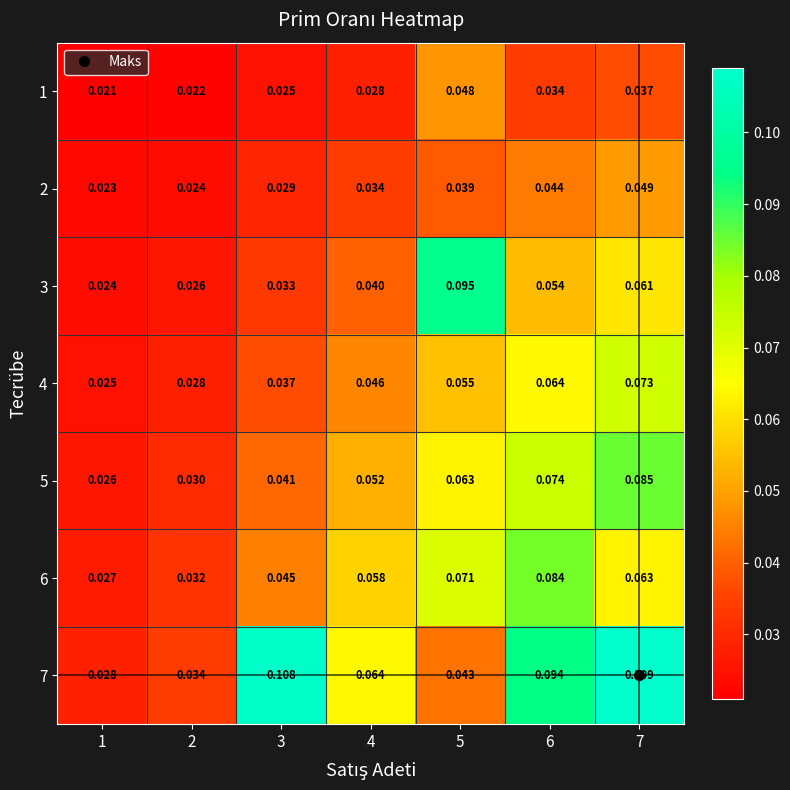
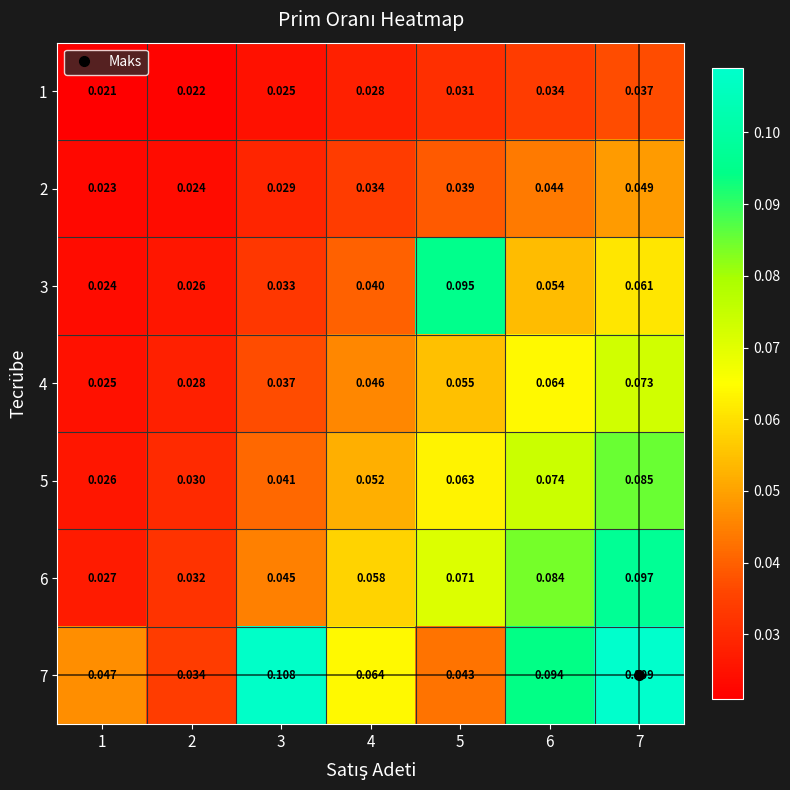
1, 5: 0.048 -> 0.031
6, 7: 0.063 -> 0.097
7, 1: 0.028 -> 0.047
